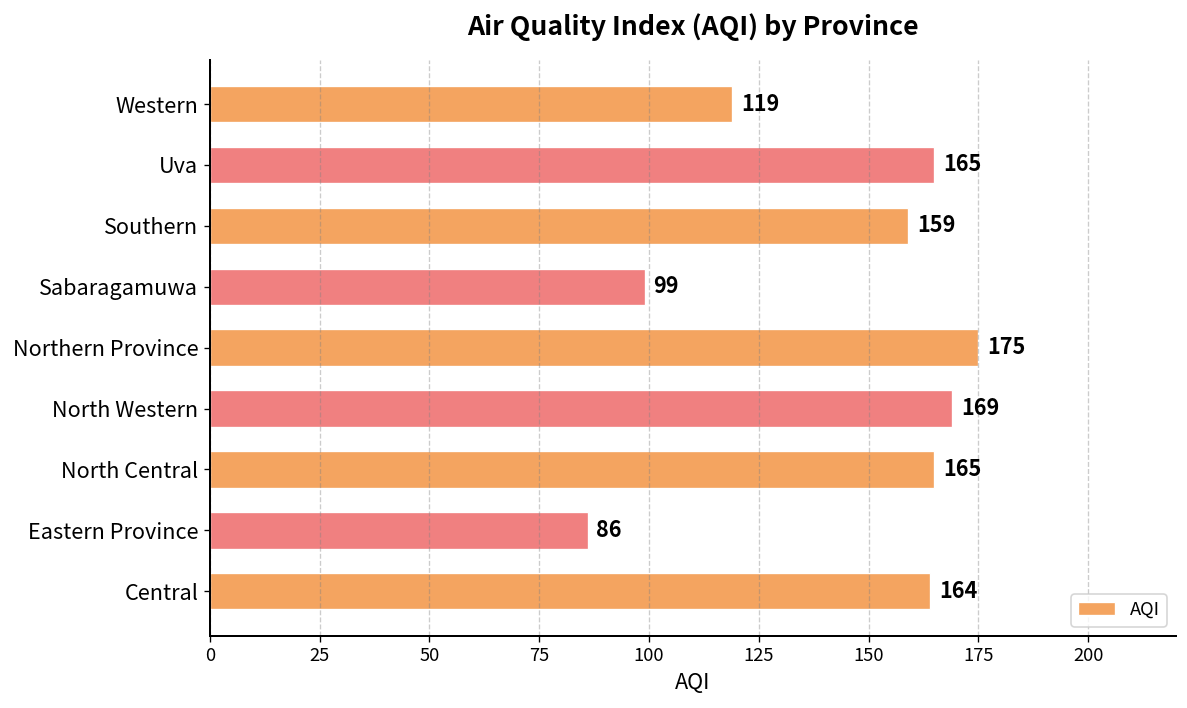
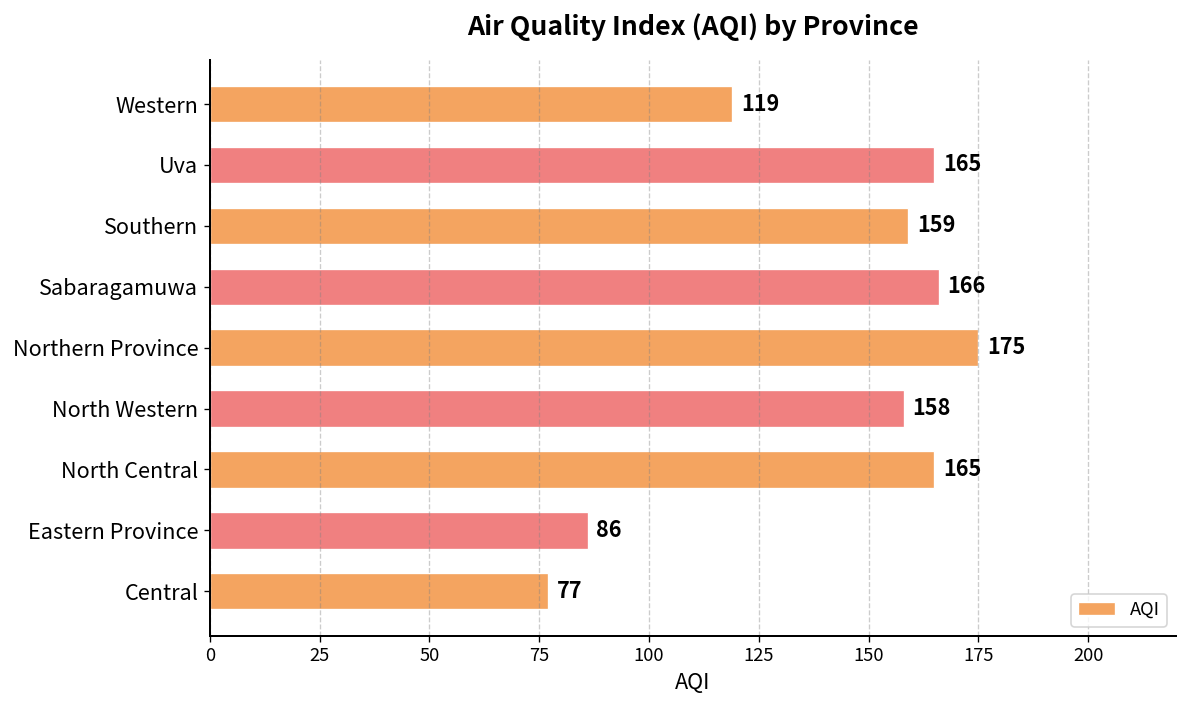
Sabaragamuwa: 99 -> 166
North Western: 169 -> 158
Central: 164 -> 77
